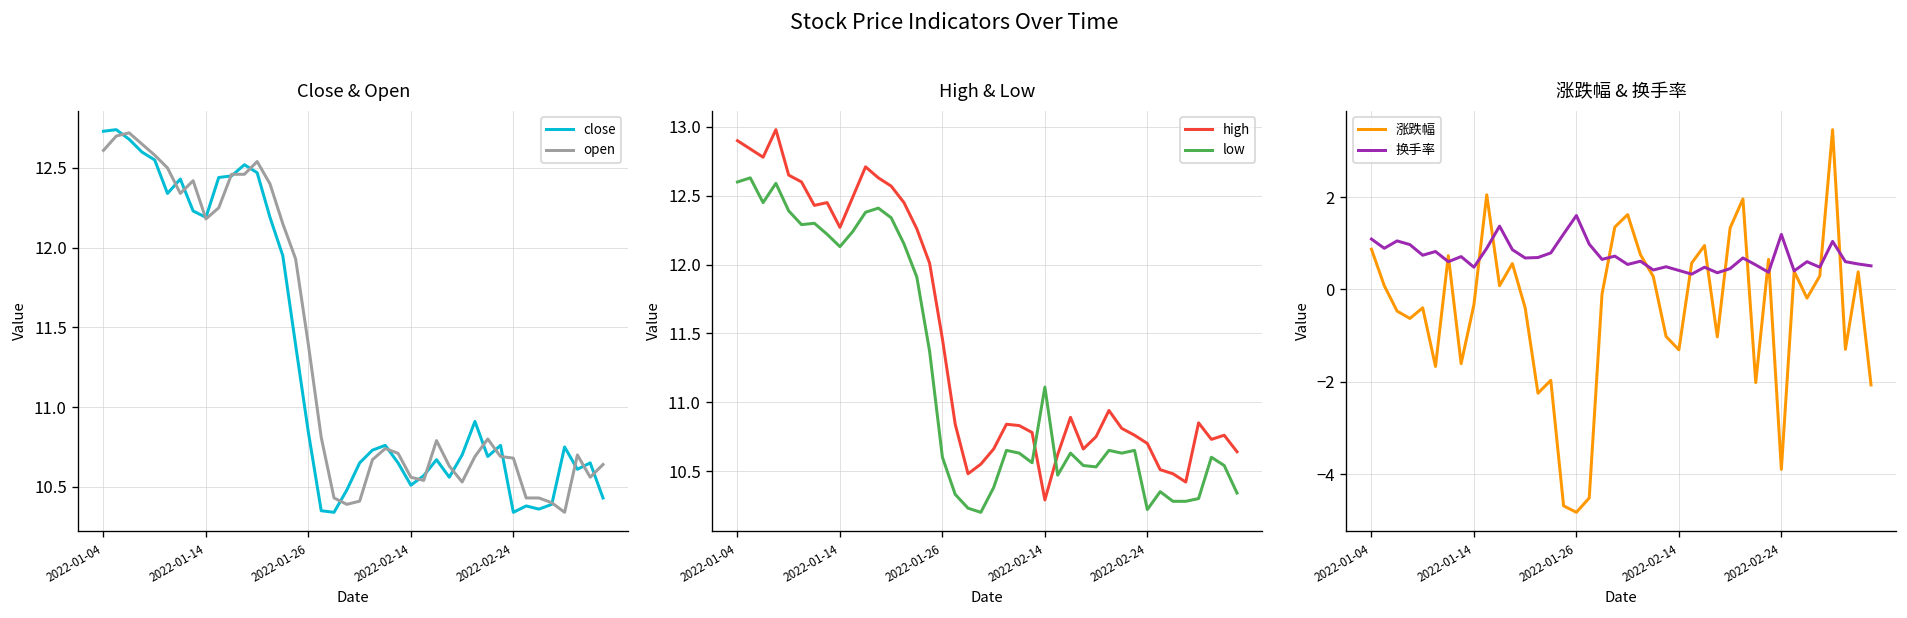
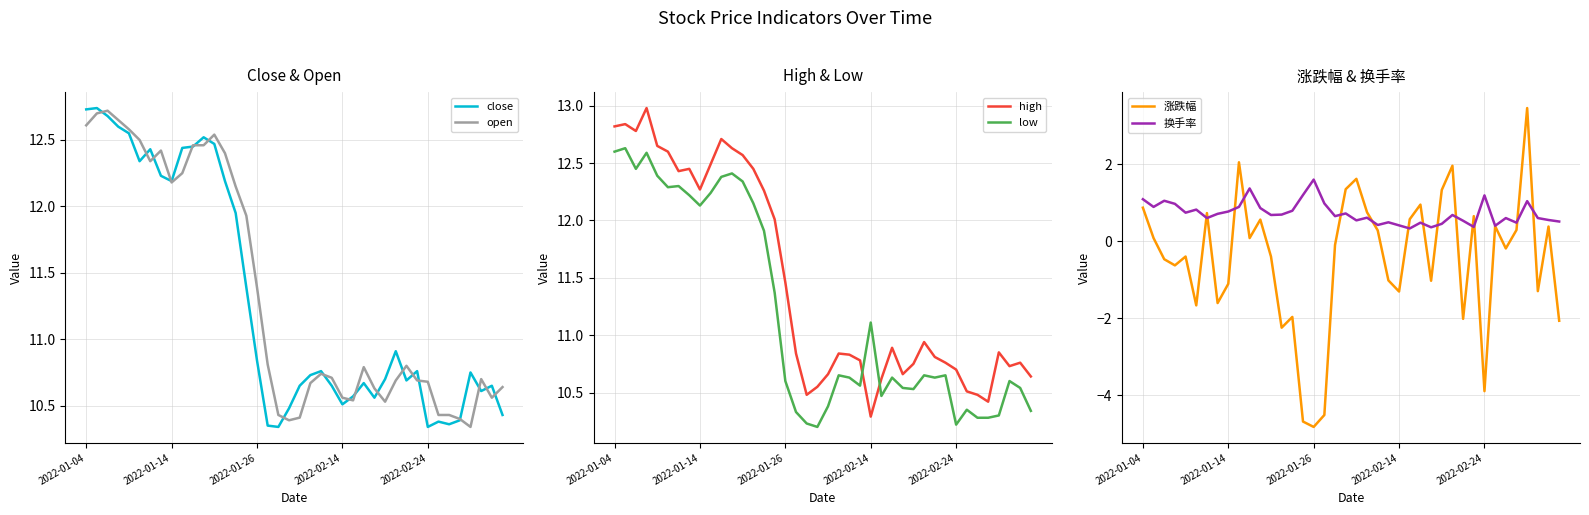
High & Low, high, 2022-01-04: 12.90 -> 12.82
涨跌幅 & 换手率, 涨跌幅, 2022-01-14: -0.3 -> -1.1
涨跌幅 & 换手率, 换手率, 2022-01-14: 0.5 -> 0.8
